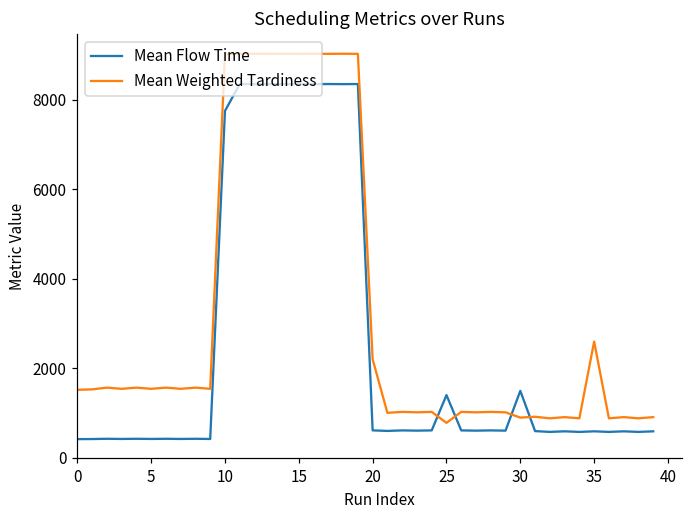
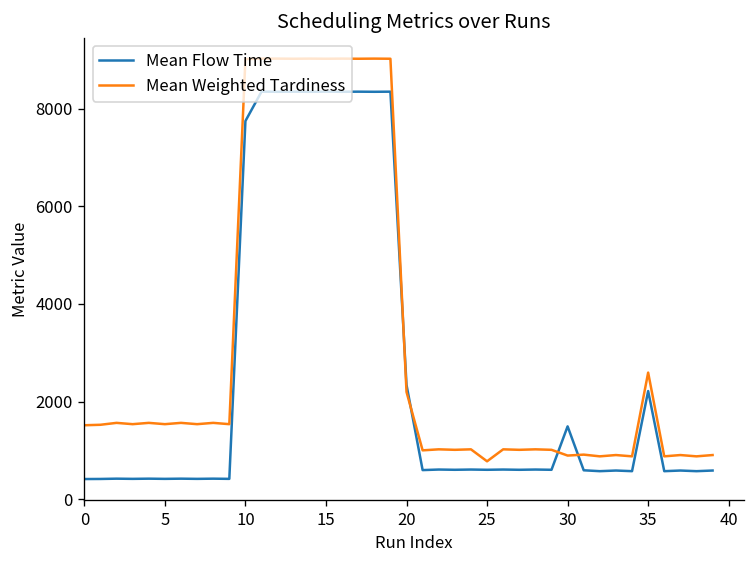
Mean Flow Time, 20: 600 -> 2300
Mean Flow Time, 25: 1400 -> 600
Mean Flow Time, 35: 600 -> 2200
